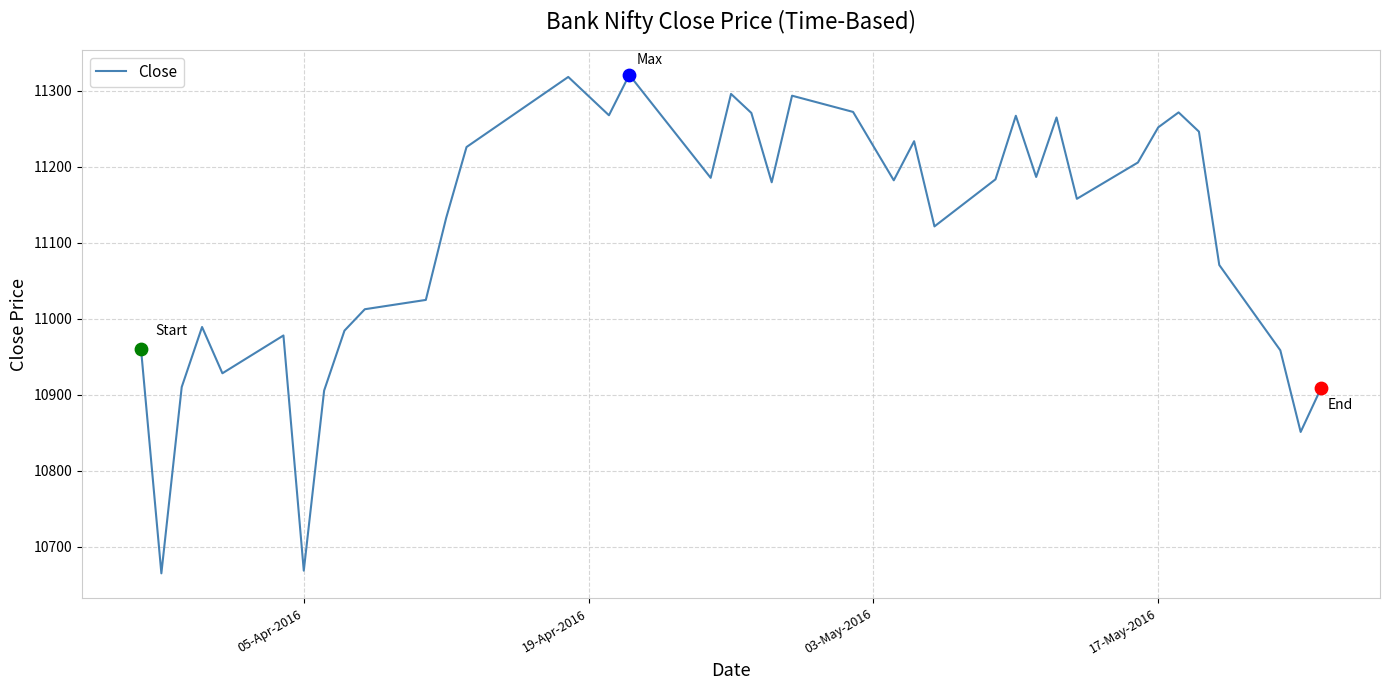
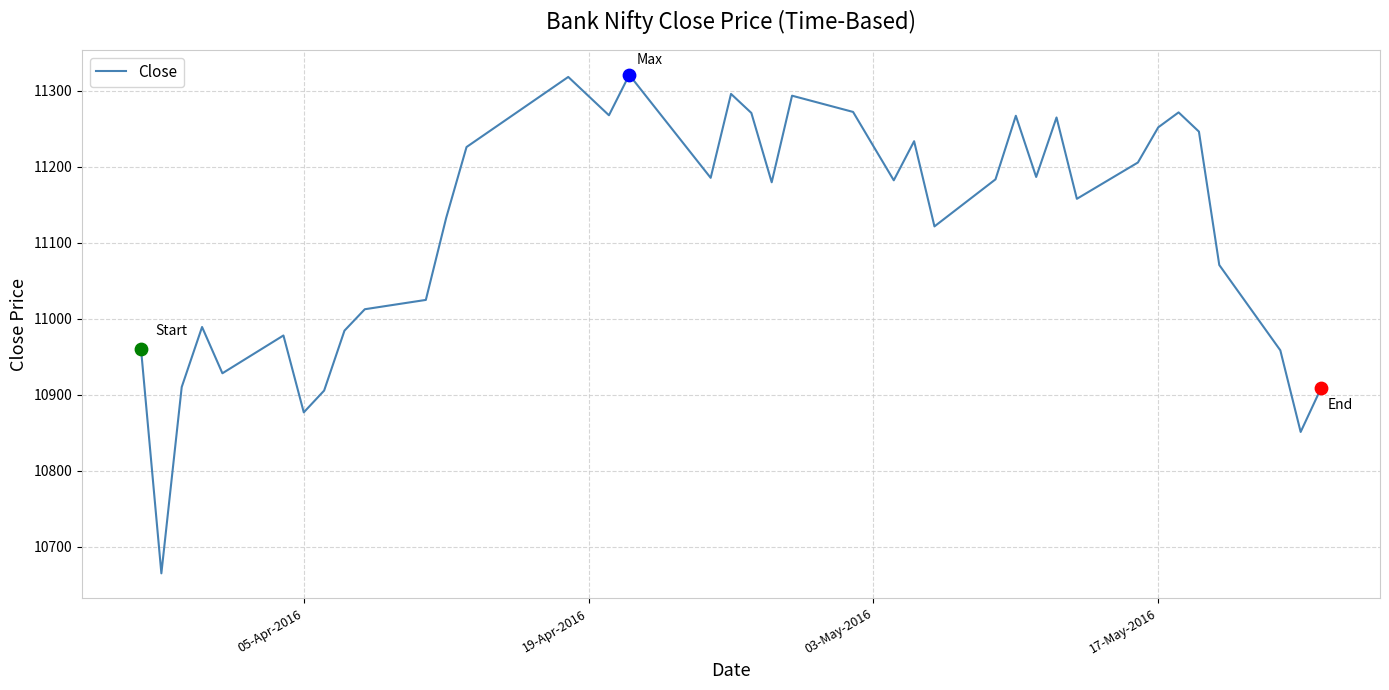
Close, 05-Apr-2016: 10670 -> 10880
